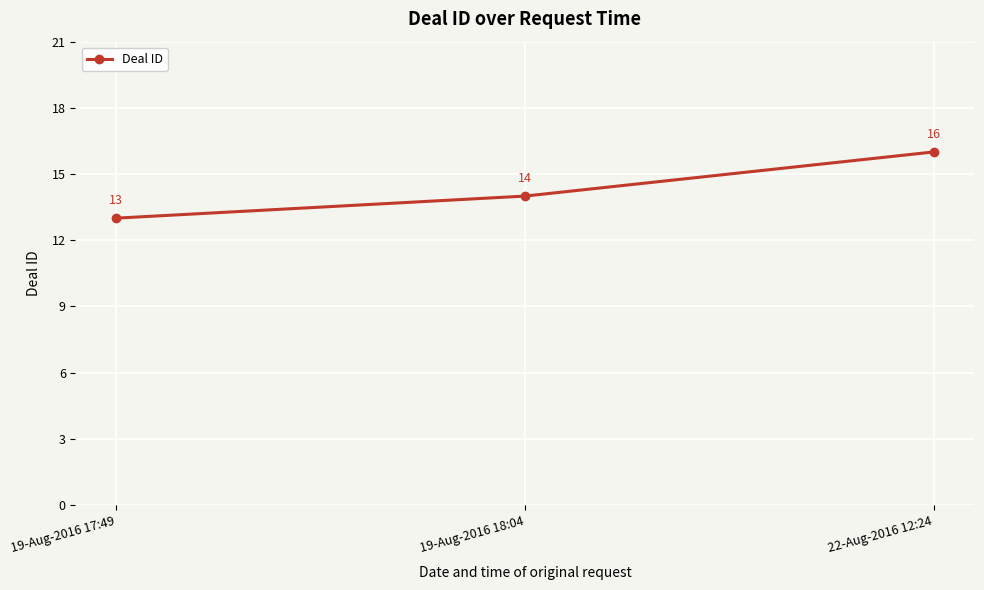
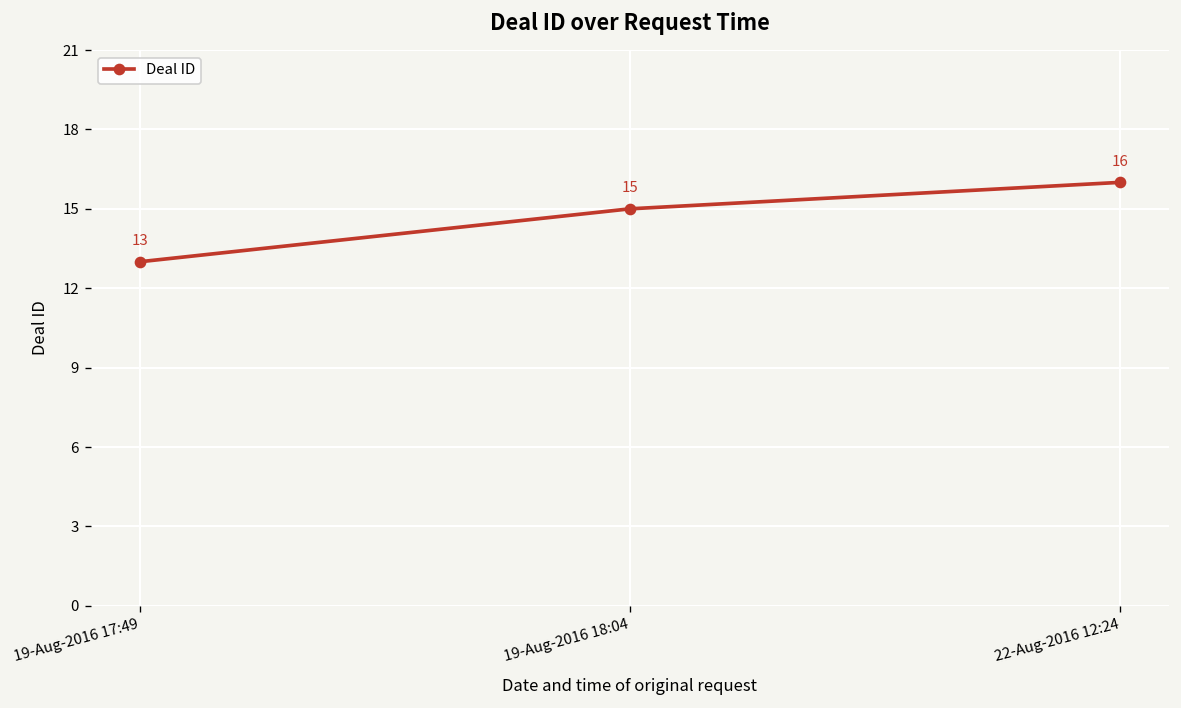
19-Aug-2016 18:04: 14 -> 15
